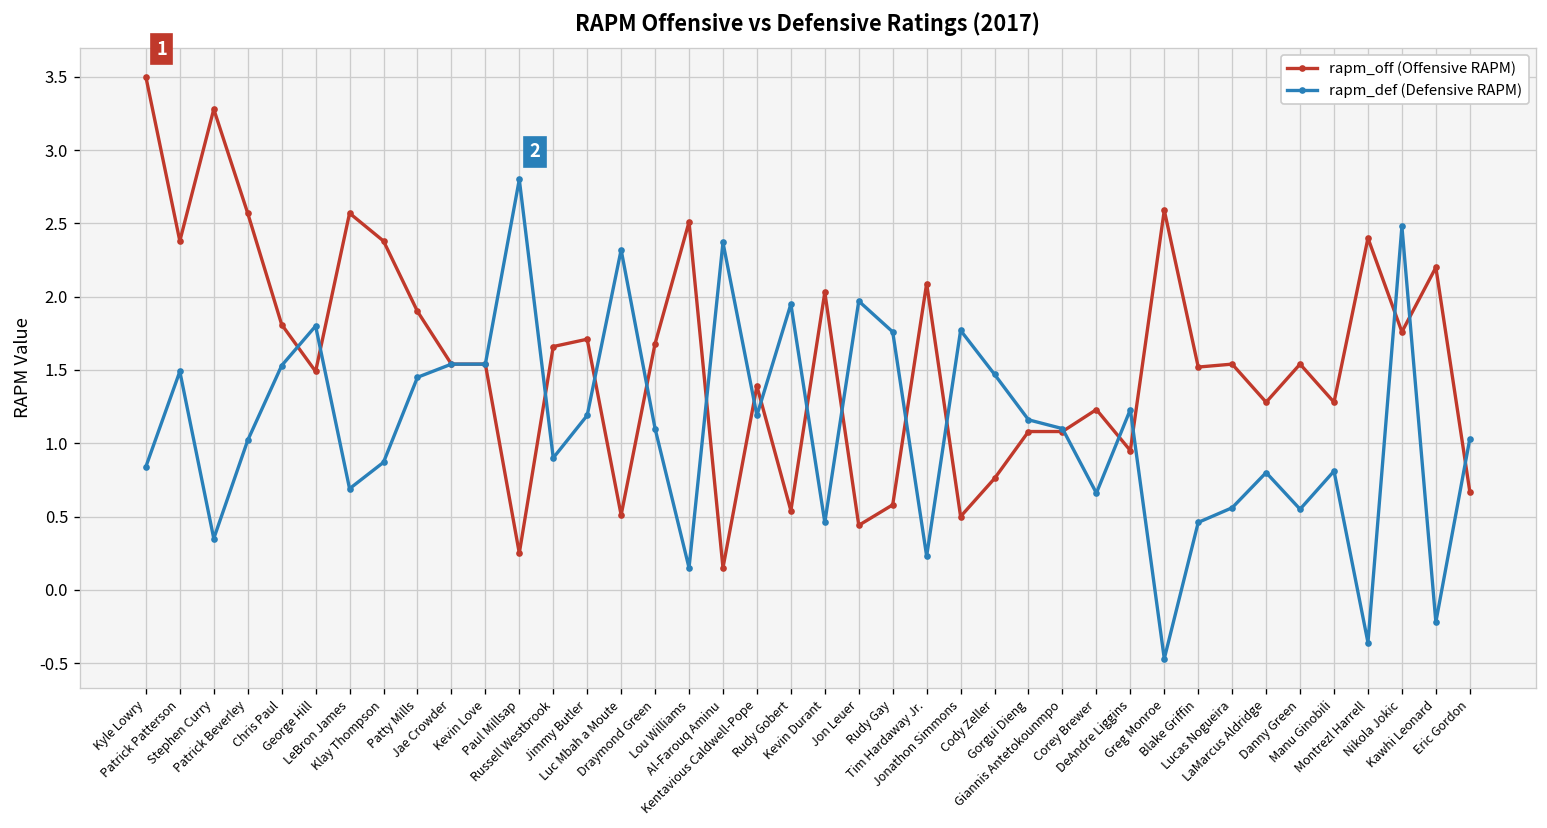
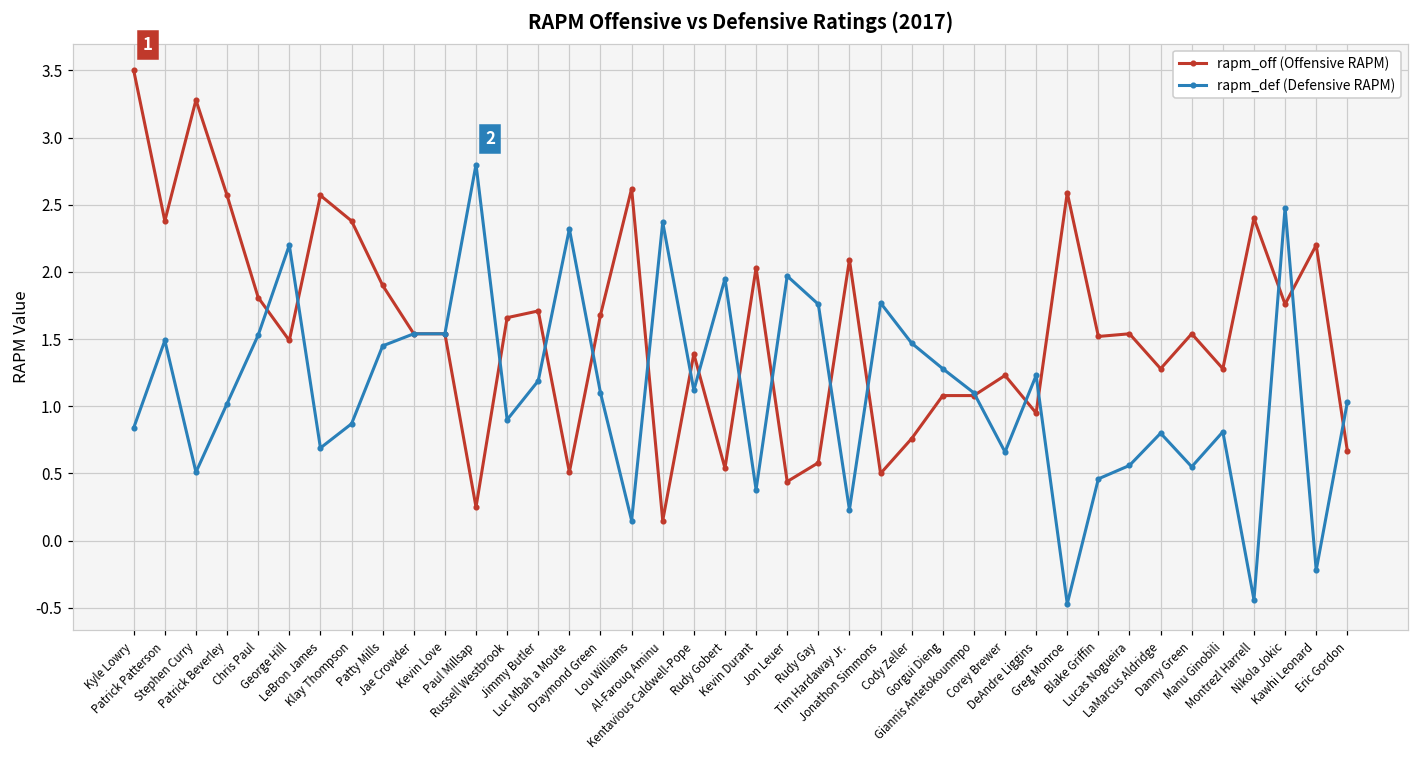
rapm_def (Defensive RAPM), Stephen Curry: 0.35 -> 0.51
rapm_def (Defensive RAPM), George Hill: 1.8 -> 2.2
rapm_off (Offensive RAPM), Lou Williams: 2.51 -> 2.62
rapm_def (Defensive RAPM), Kentavious Caldwell-Pope: 1.19 -> 1.12
rapm_def (Defensive RAPM), Kevin Durant: 0.46 -> 0.38
rapm_def (Defensive RAPM), Gorgui Dieng: 1.16 -> 1.28
rapm_def (Defensive RAPM), Montrezl Harrell: -0.36 -> -0.44
